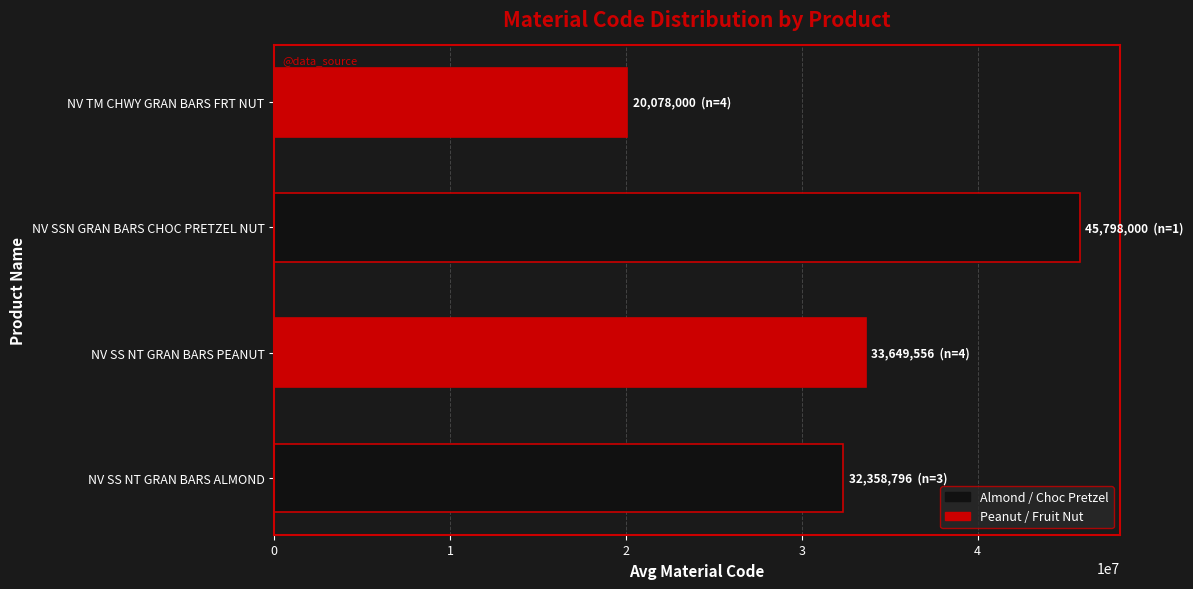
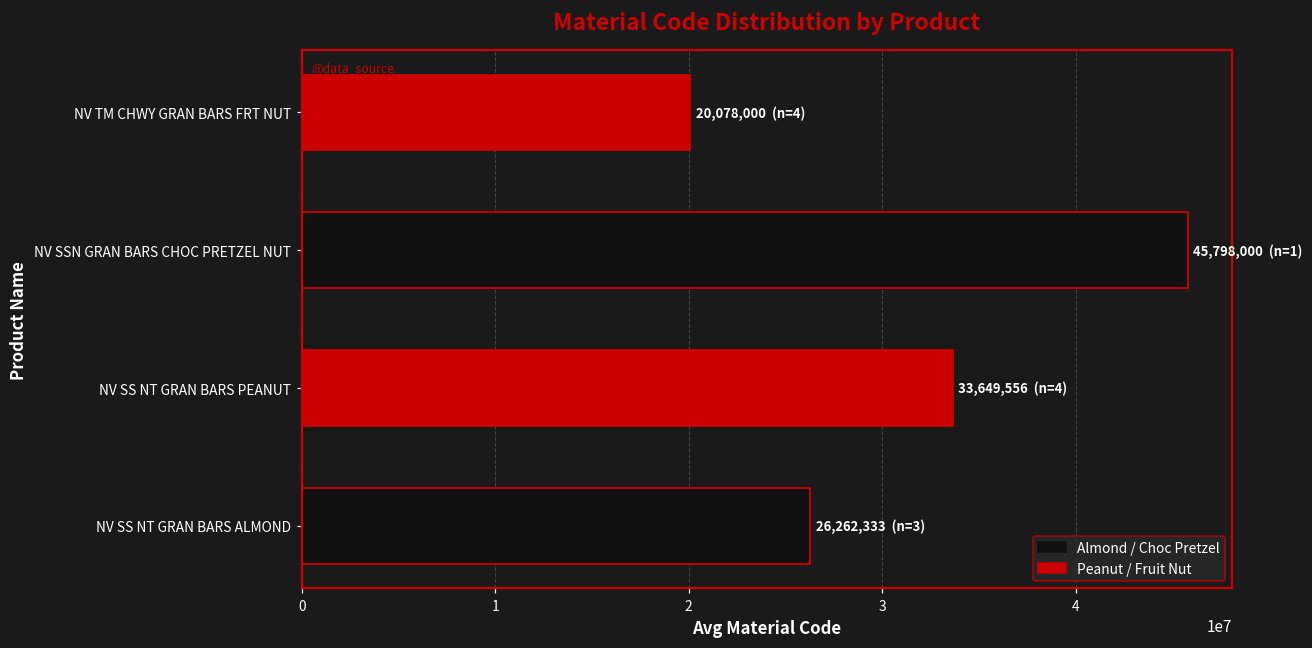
NV SS NT GRAN BARS ALMOND: 32,358,796 -> 26,262,333
